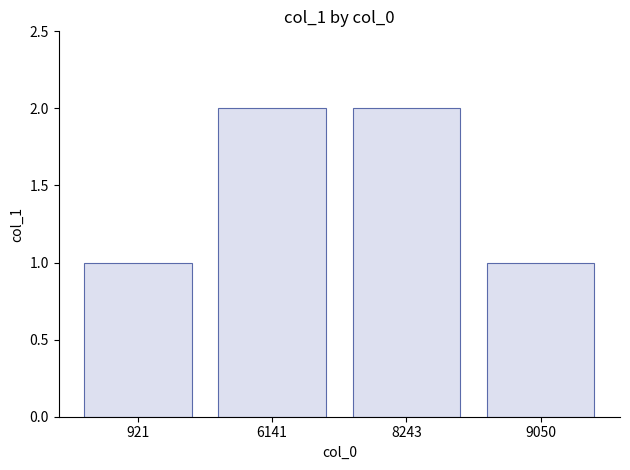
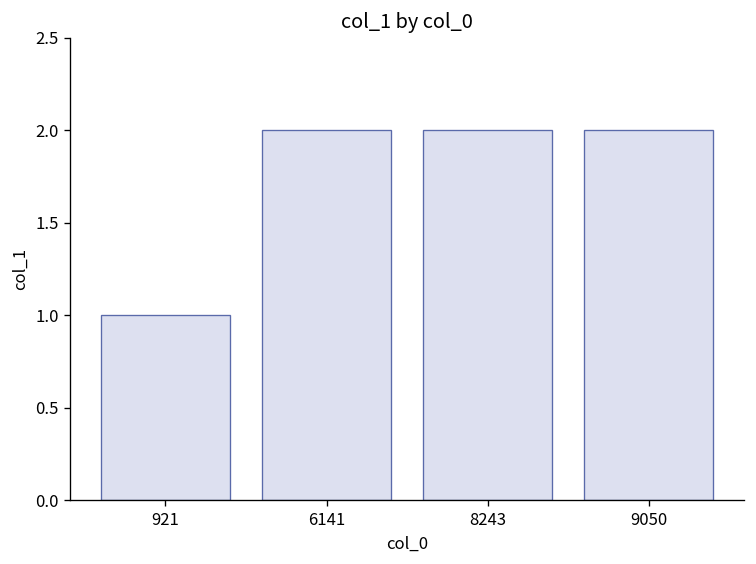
9050: 1 -> 2
